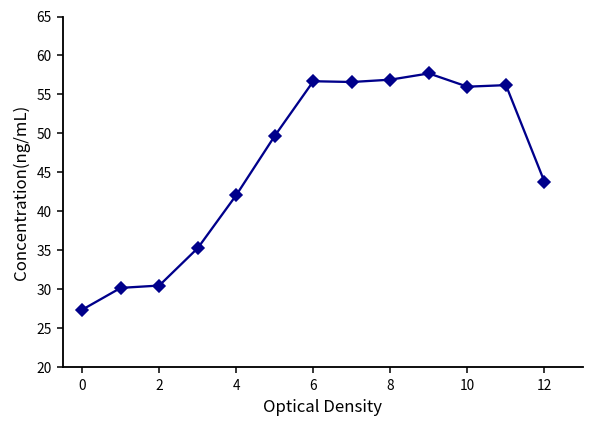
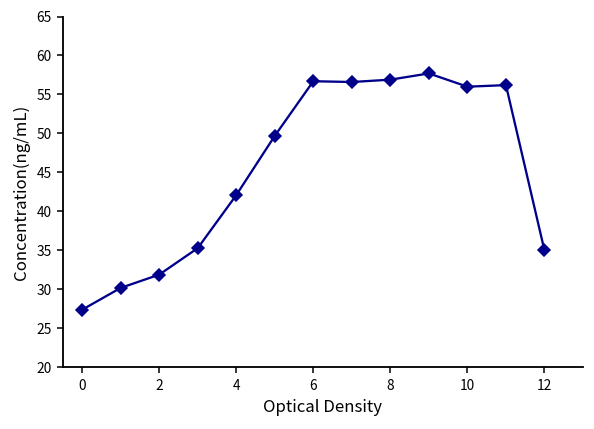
2: 31 -> 32
12: 44 -> 35
